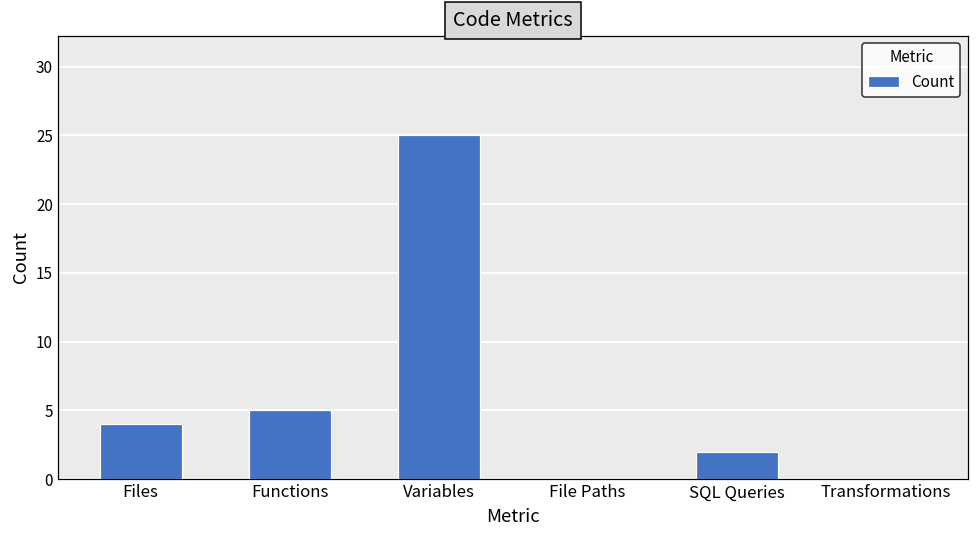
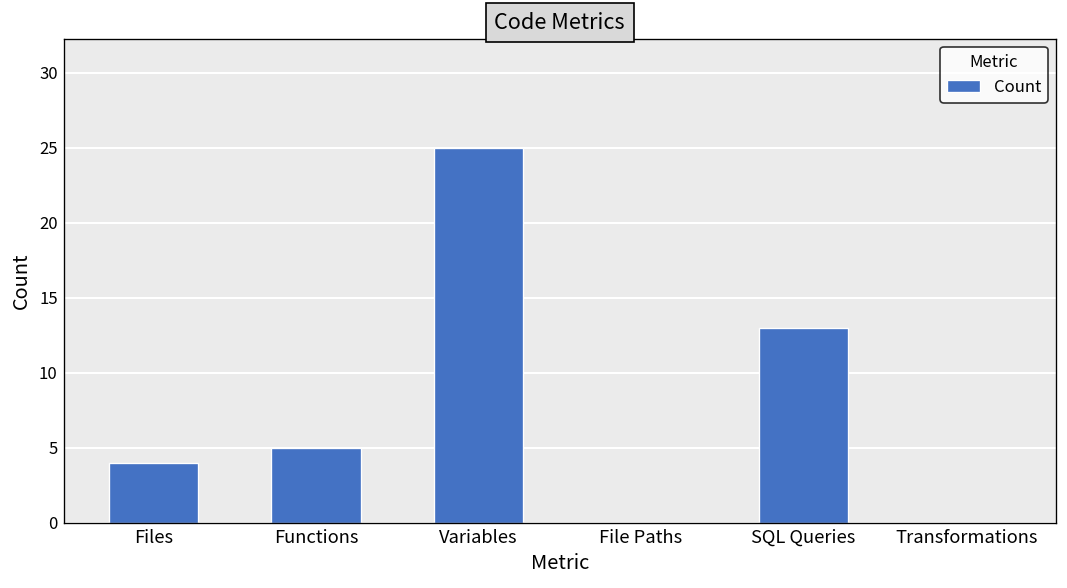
SQL Queries: 2 -> 13
